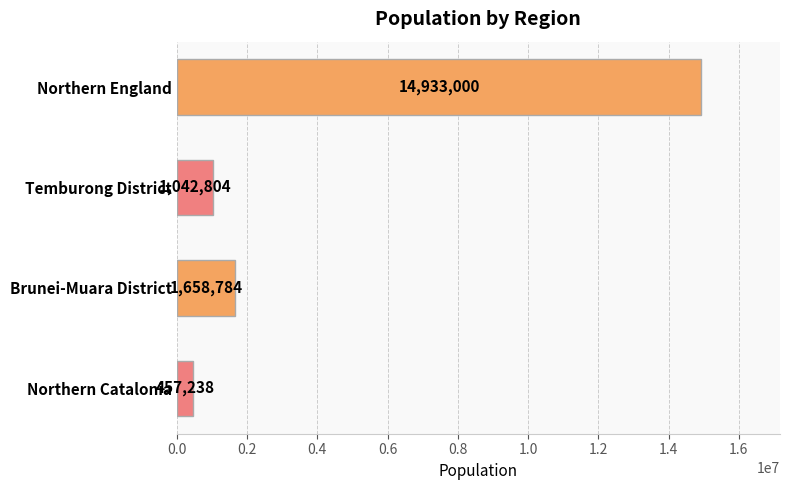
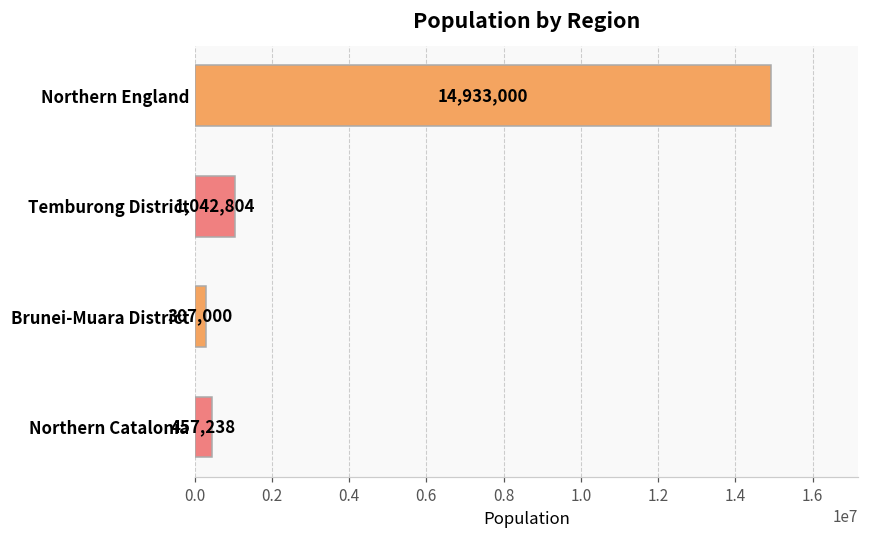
Brunei-Muara District: 1,658,784 -> 307,000
